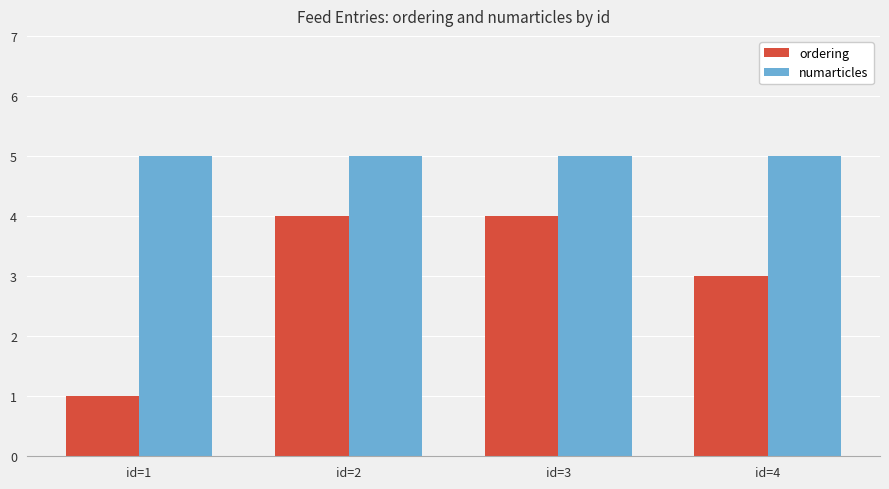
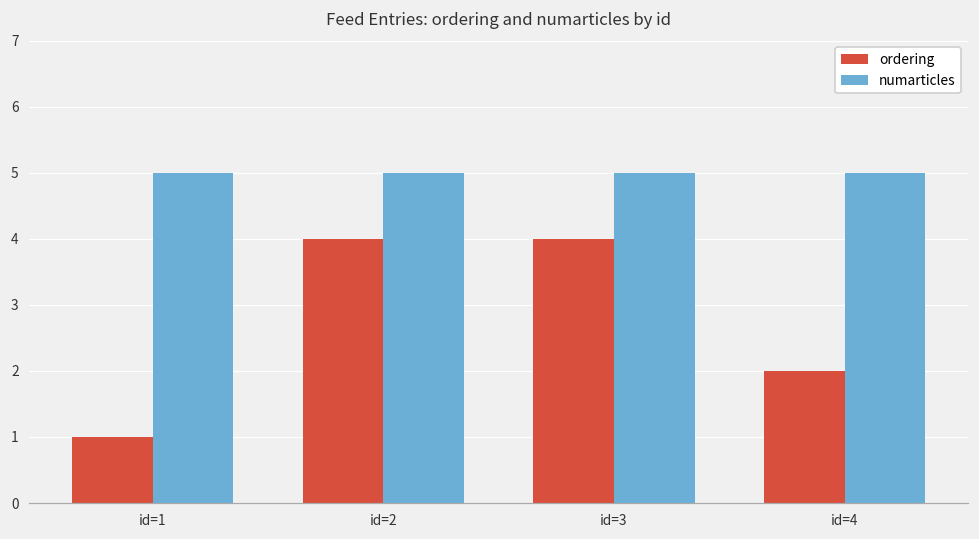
ordering, id=4: 3 -> 2
